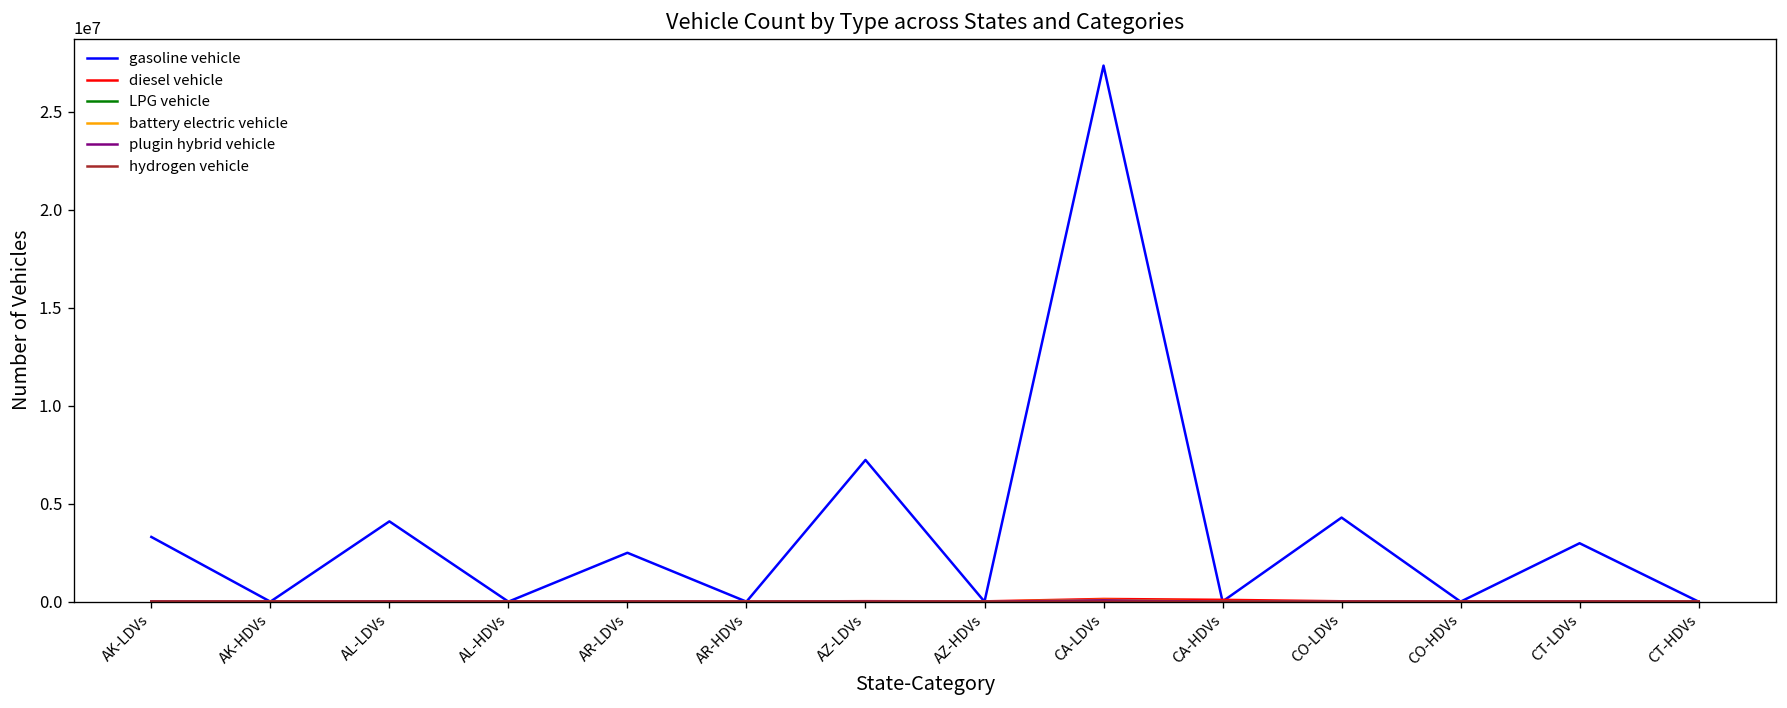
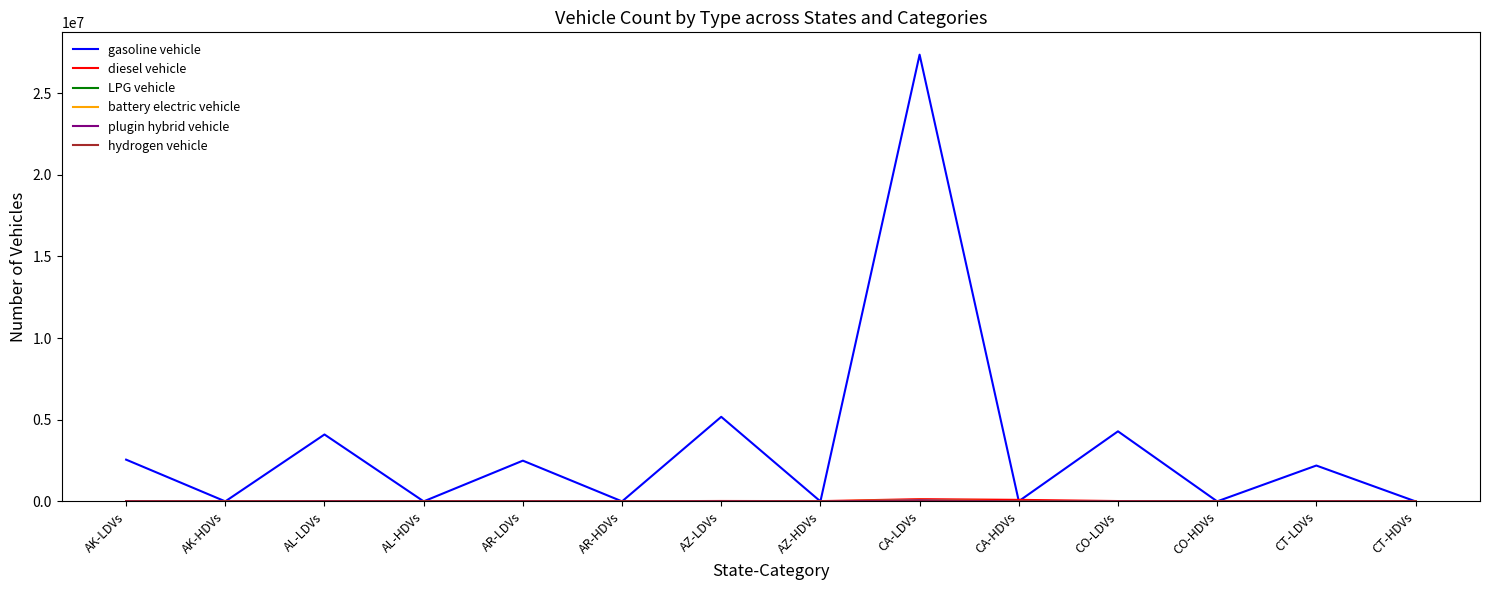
gasoline vehicle, AK-LDVs: 3300000 -> 2600000
gasoline vehicle, AZ-LDVs: 7200000 -> 5200000
gasoline vehicle, CT-LDVs: 3000000 -> 2200000
